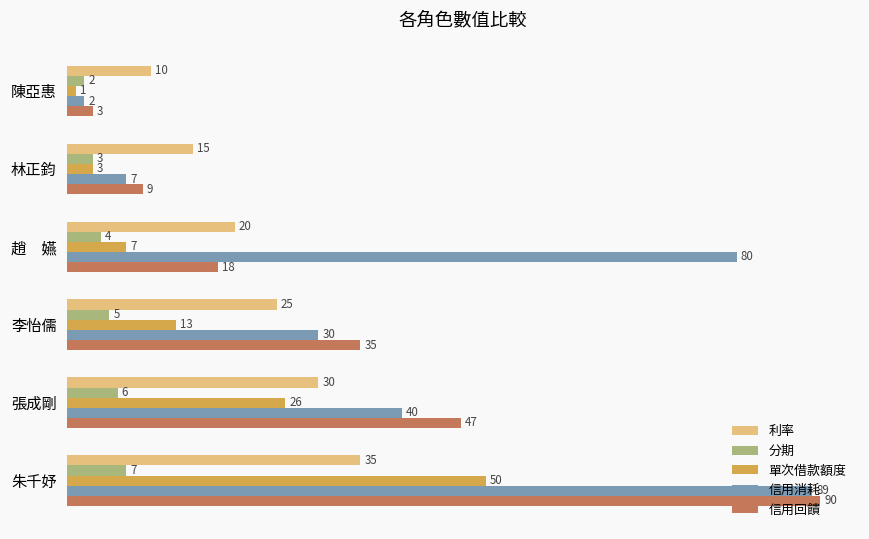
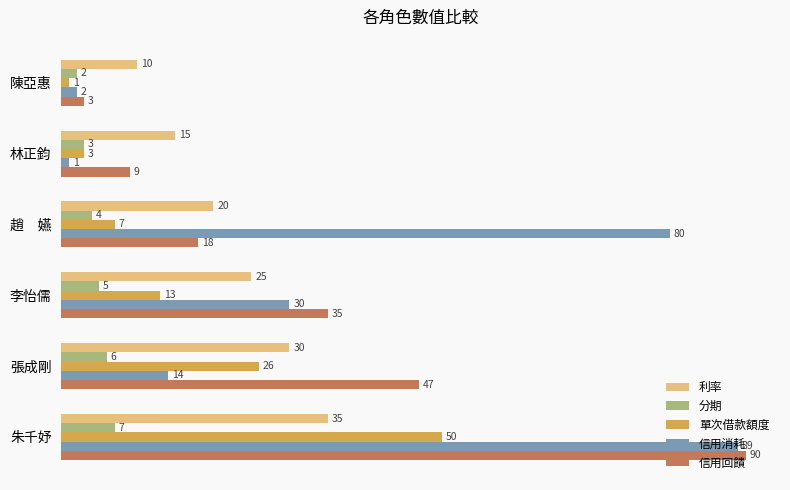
信用消耗, 林正鈞: 7 -> 1
信用消耗, 張成剛: 40 -> 14
